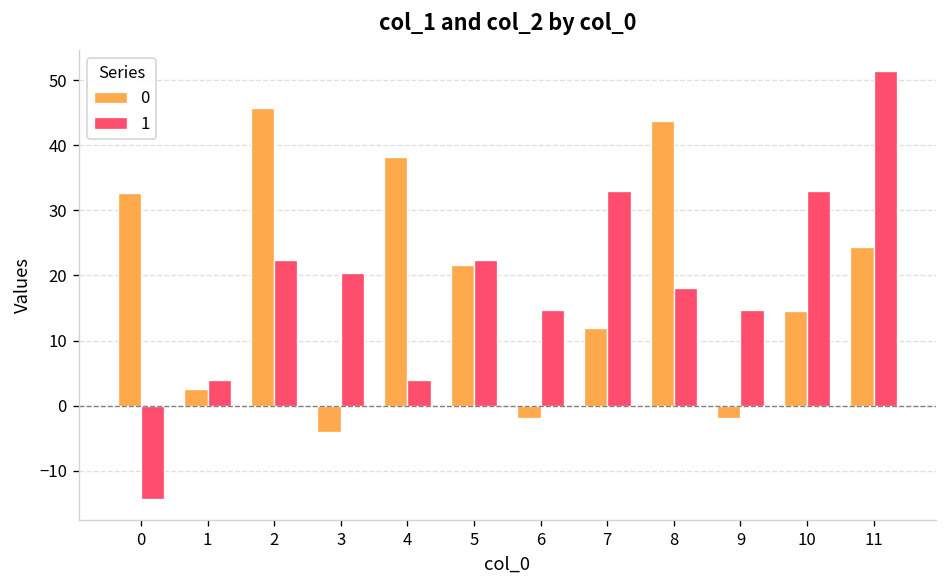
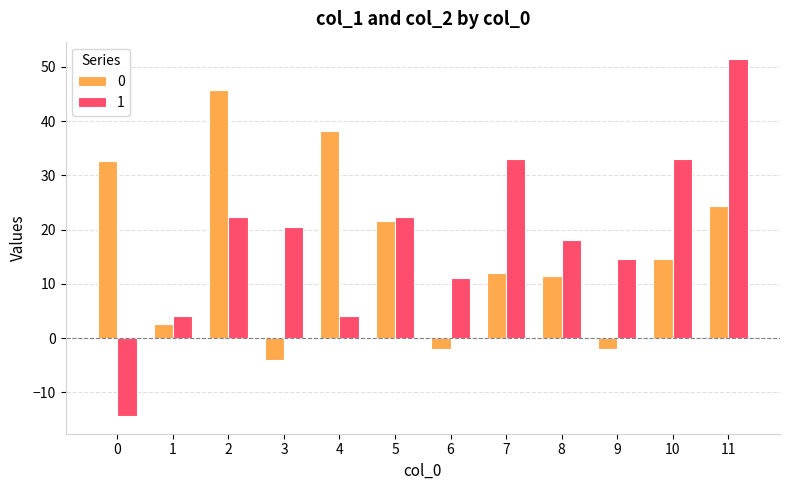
1, 6: 15 -> 11
0, 8: 44 -> 11
